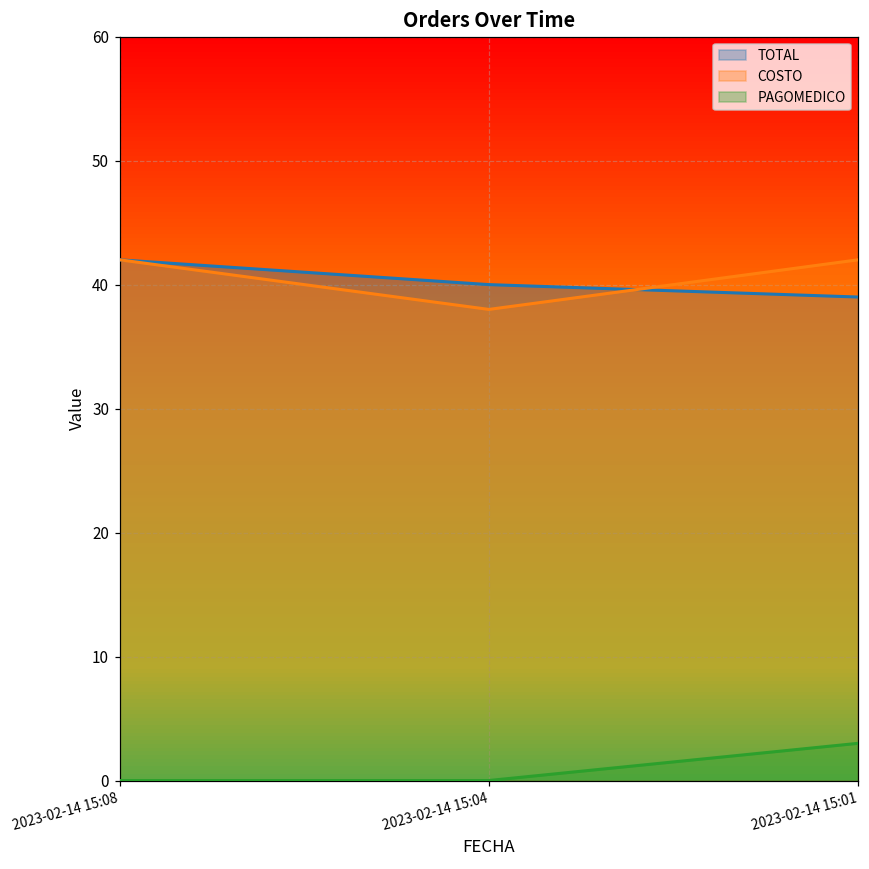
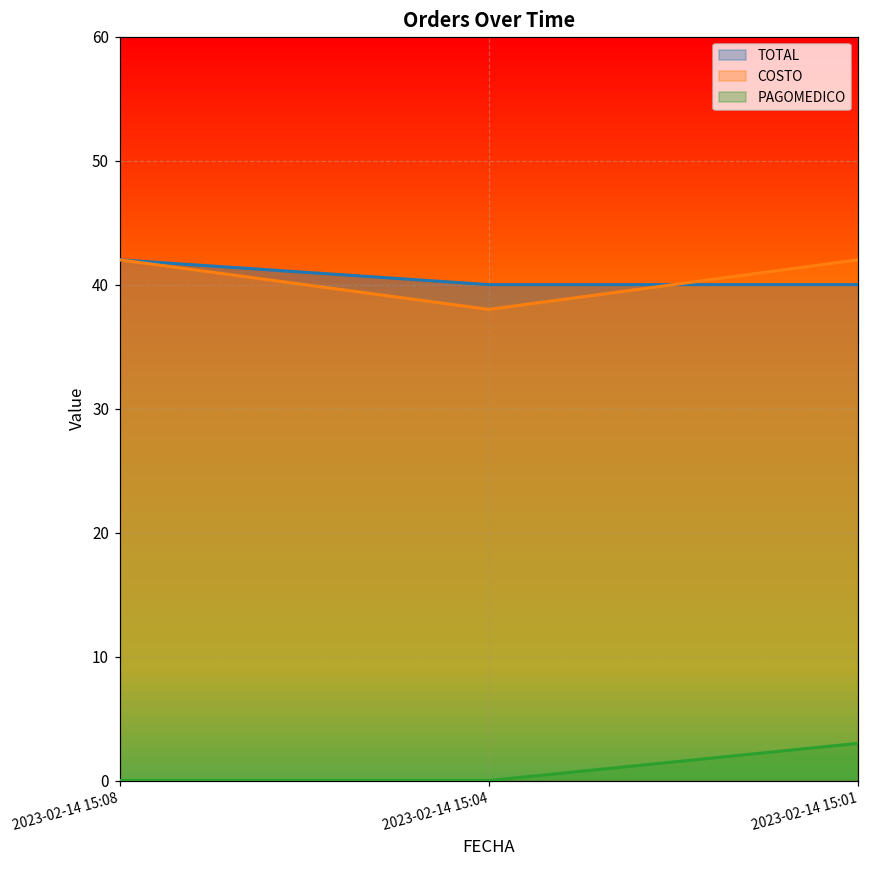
TOTAL, 2023-02-14 15:01: 39 -> 40
